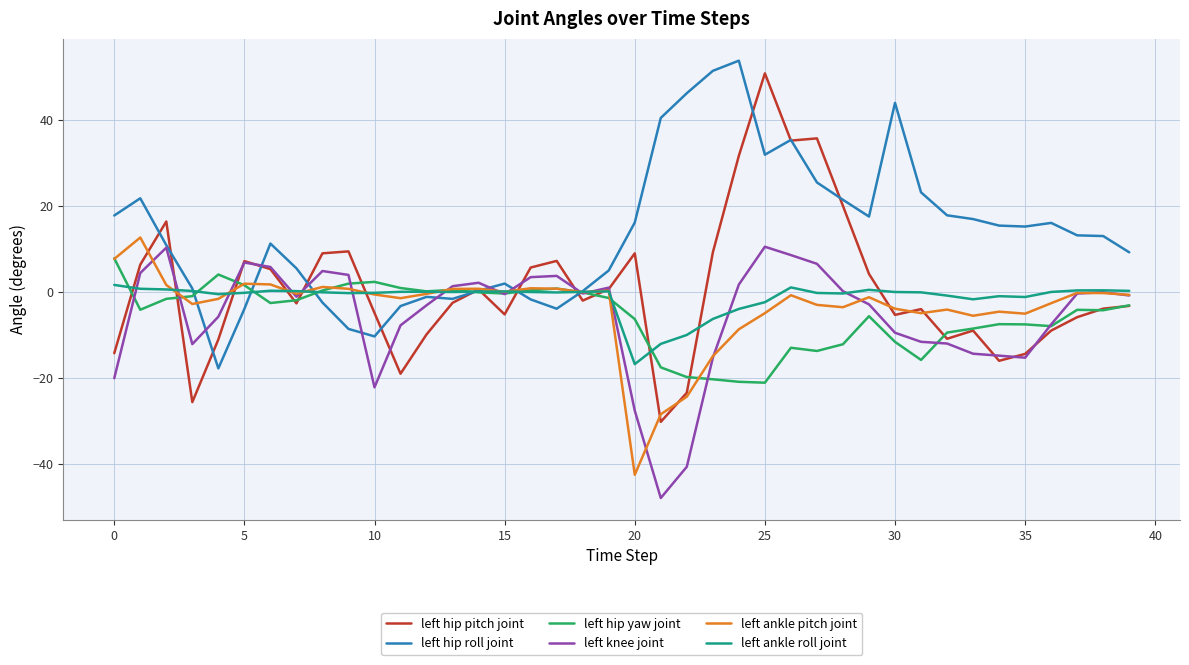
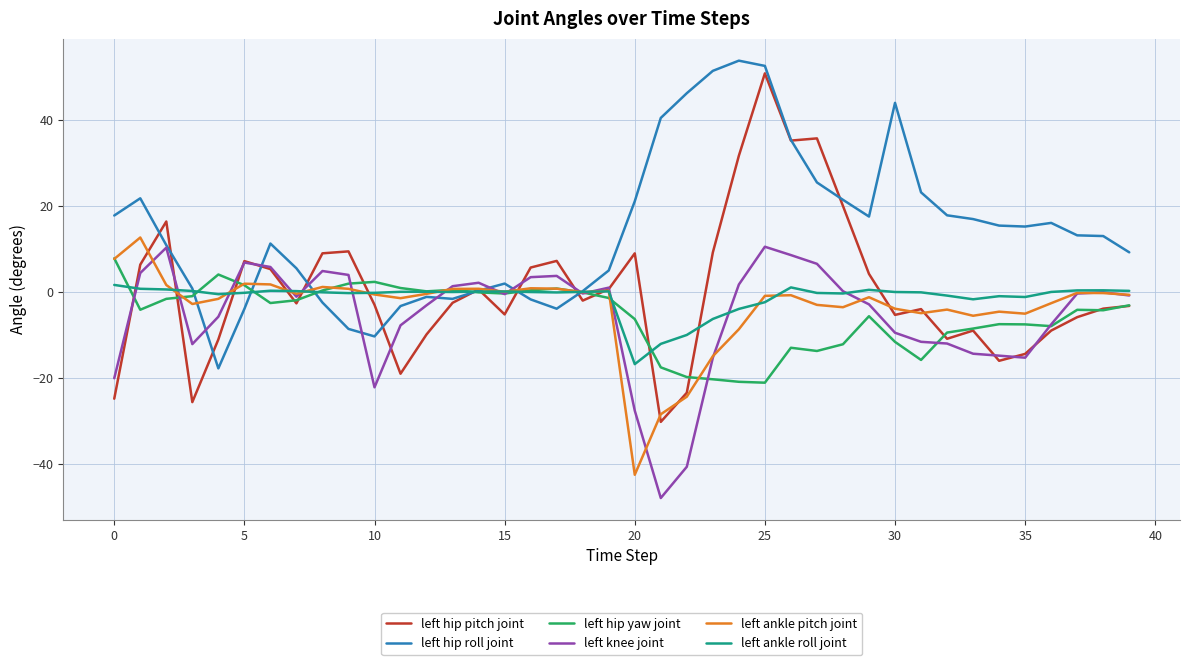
left hip pitch joint, 0: -14 -> -25
left hip pitch joint, 10: -5 -> -3
left hip roll joint, 20: 16 -> 21
left hip roll joint, 25: 32 -> 52
left ankle pitch joint, 25: -5 -> -1
